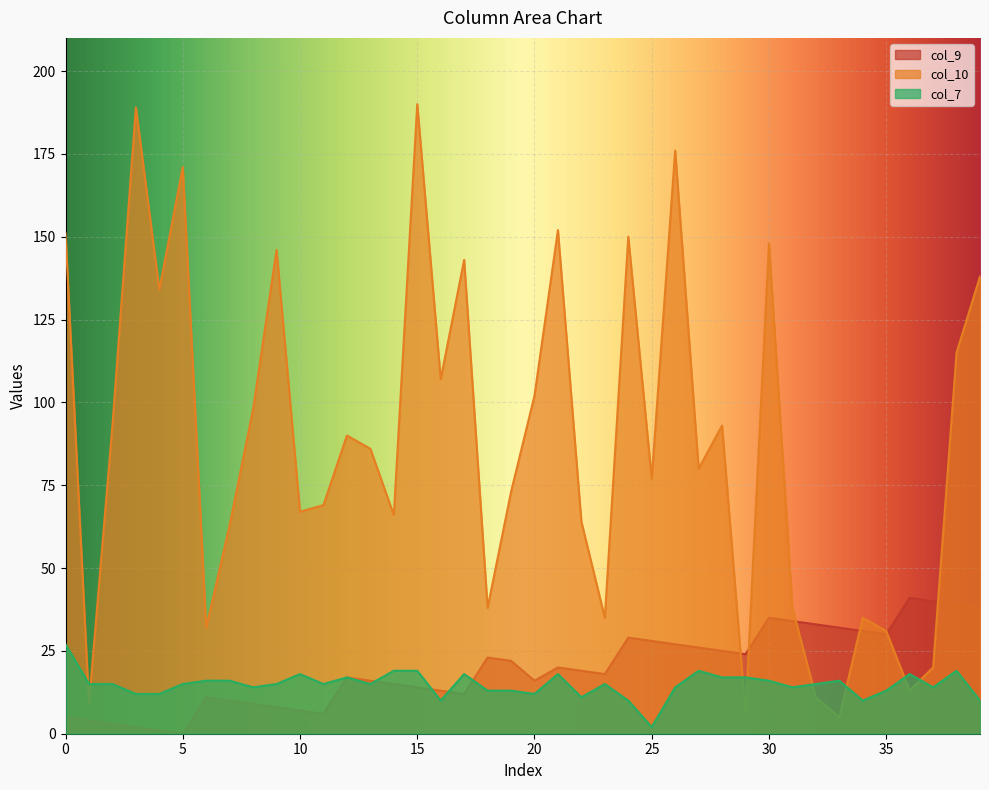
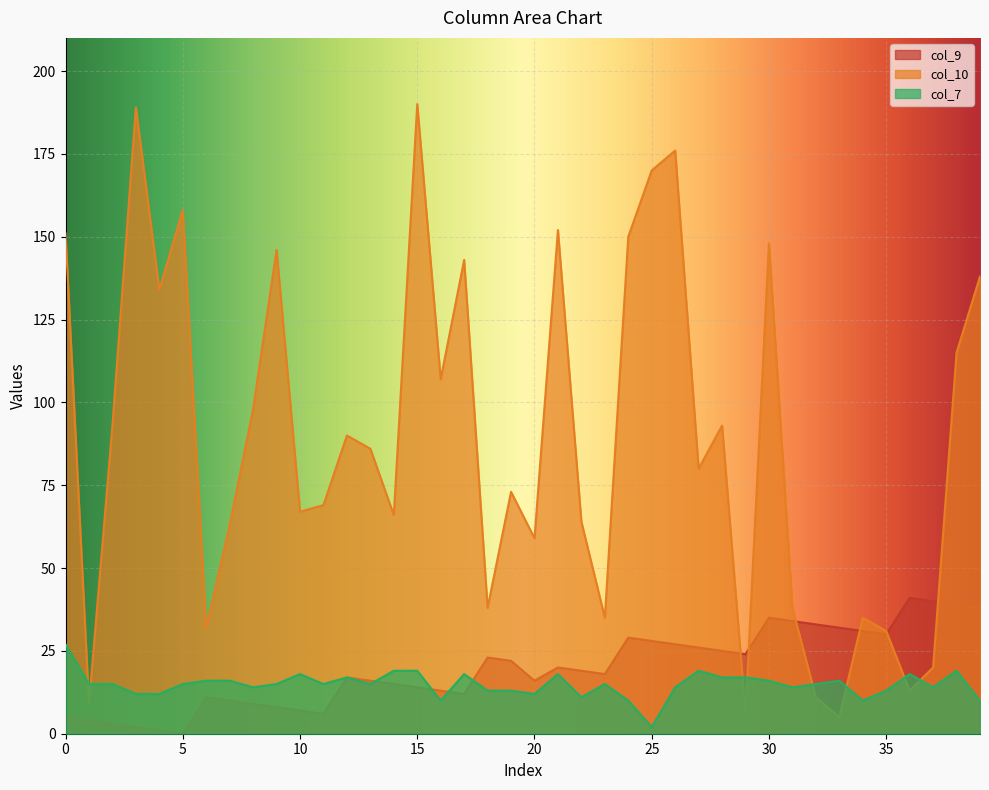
col_10, 5: 171 -> 158
col_10, 20: 102 -> 59
col_10, 25: 77 -> 170
